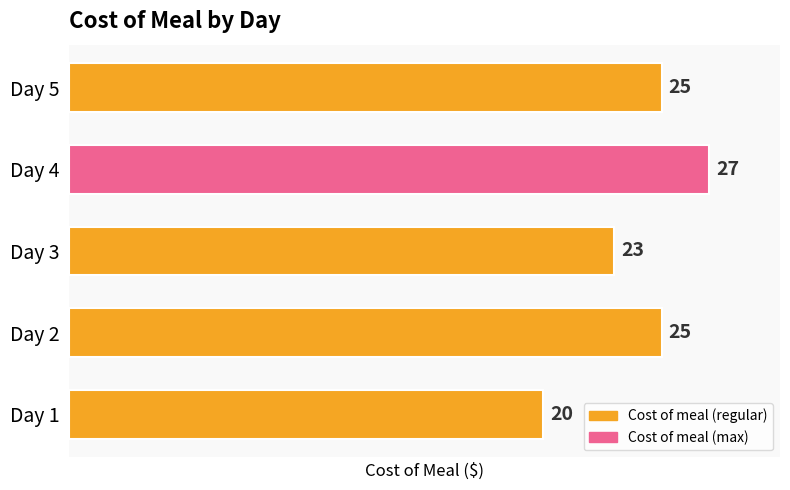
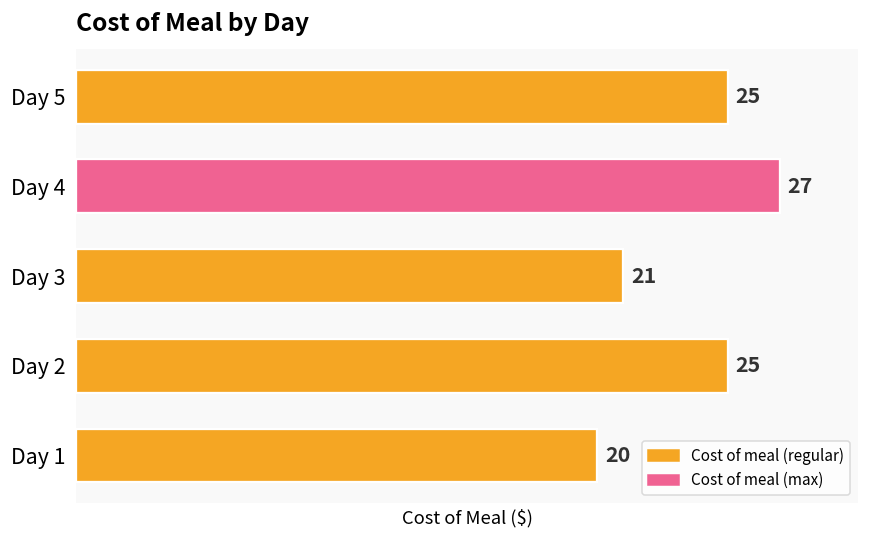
Day 3: 23 -> 21
